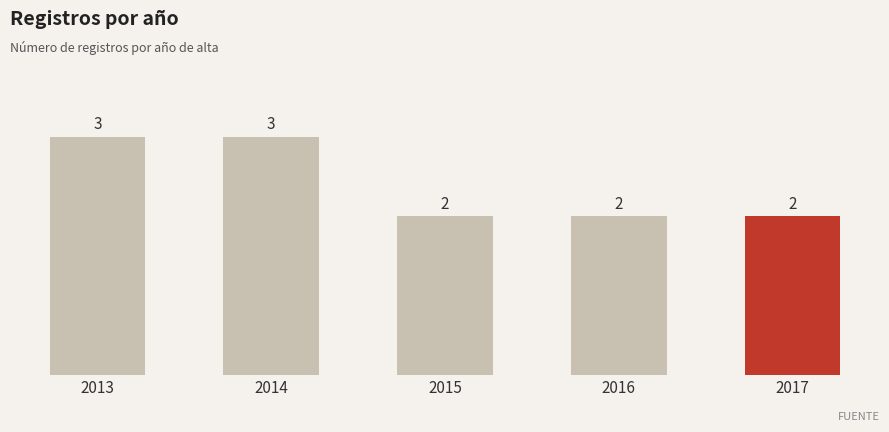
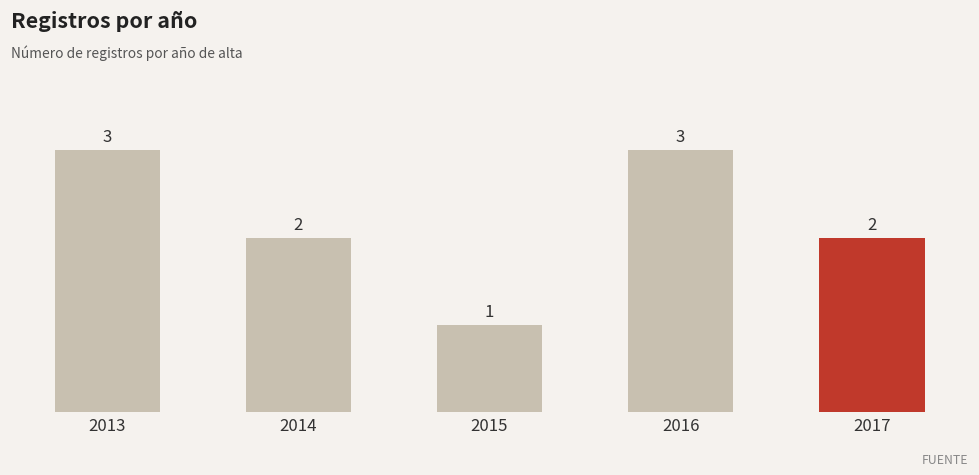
2014: 3 -> 2
2015: 2 -> 1
2016: 2 -> 3
